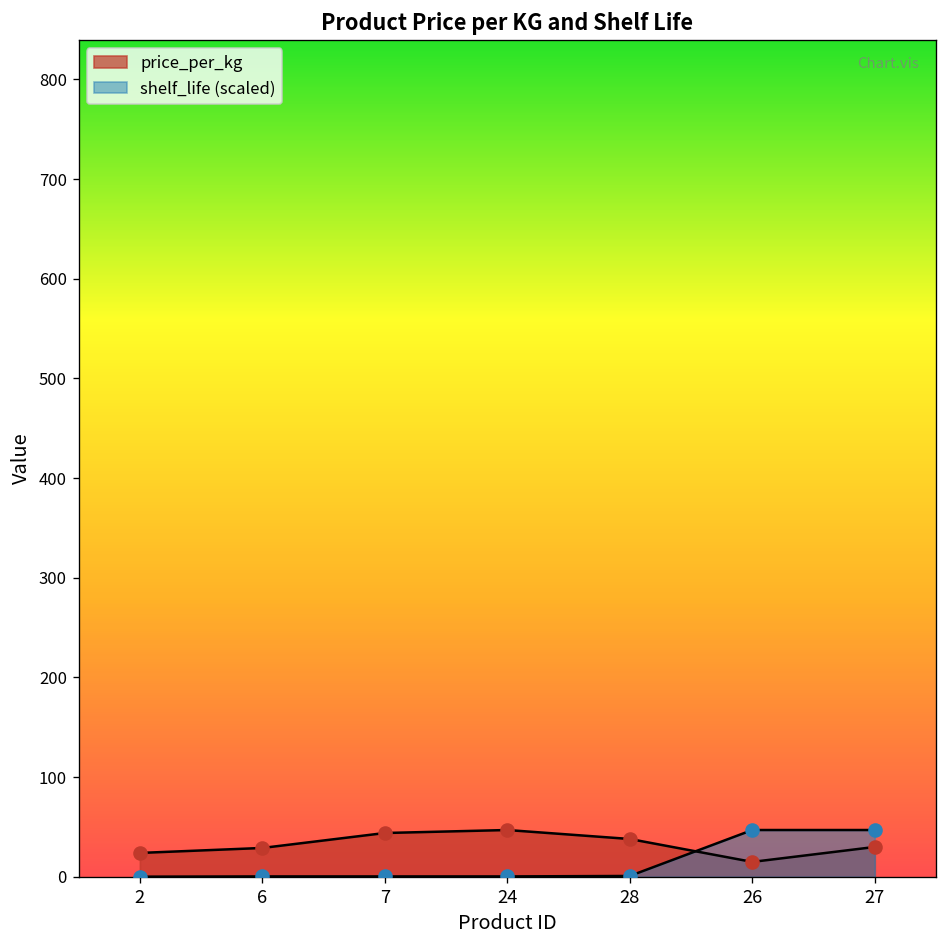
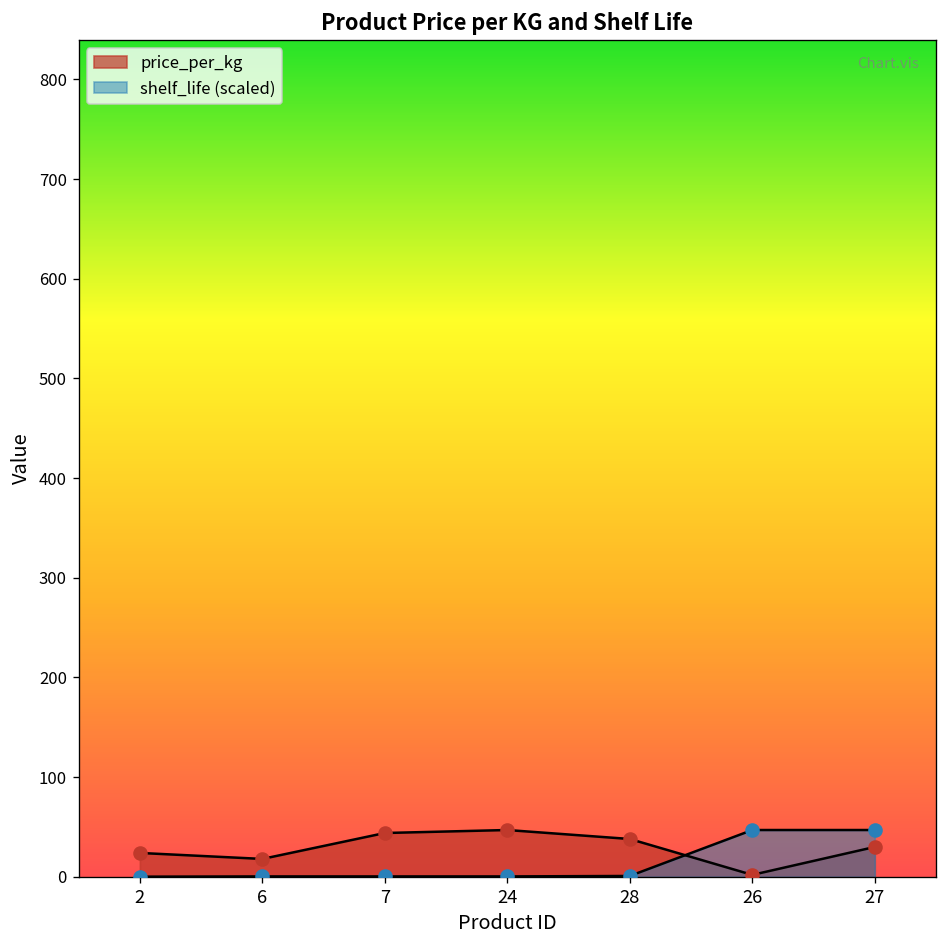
price_per_kg, 6: 30 -> 20
price_per_kg, 26: 20 -> 0
